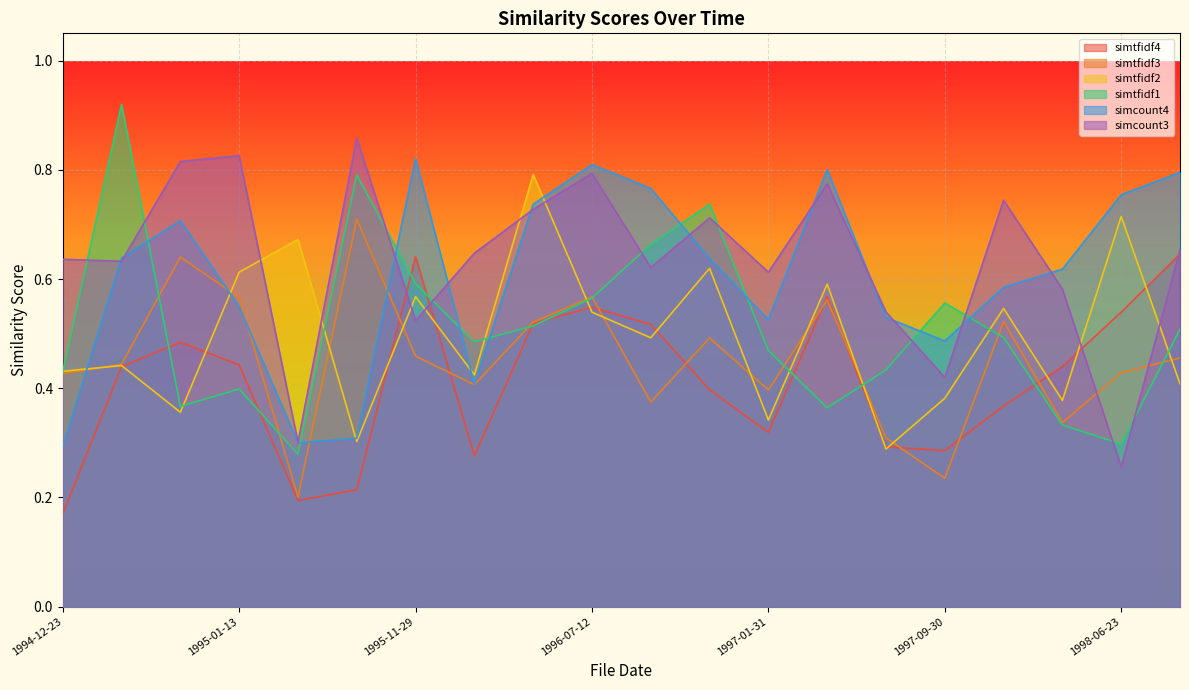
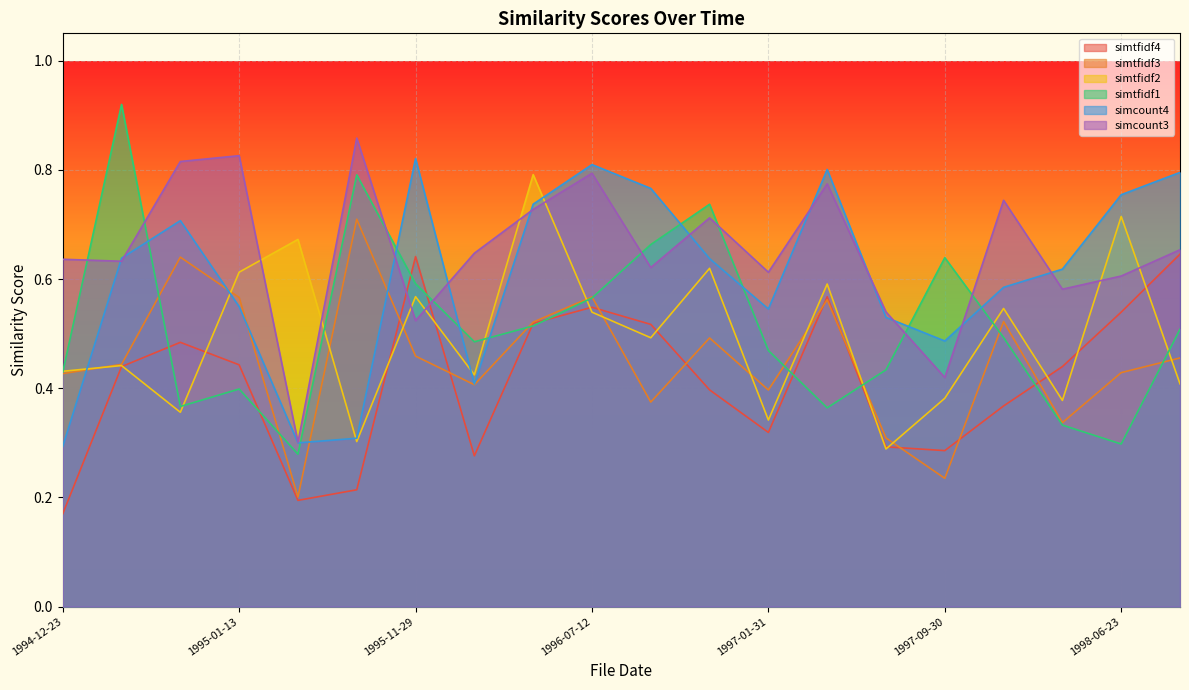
simcount4, 1997-01-31: 0.53 -> 0.55
simtfidf1, 1997-09-30: 0.56 -> 0.64
simcount3, 1998-06-23: 0.26 -> 0.61
